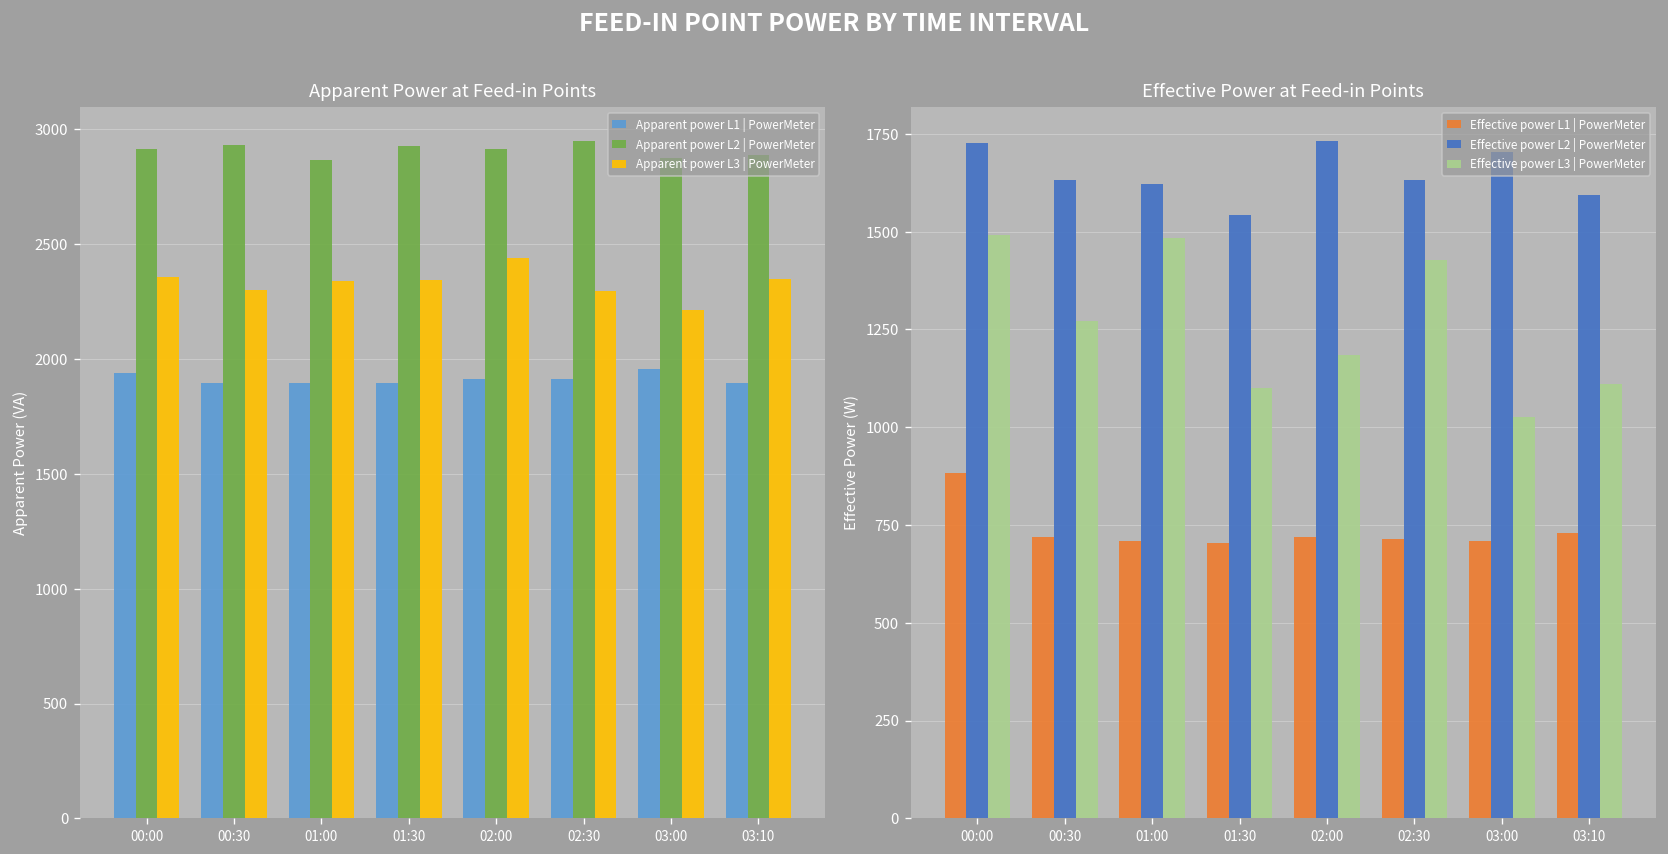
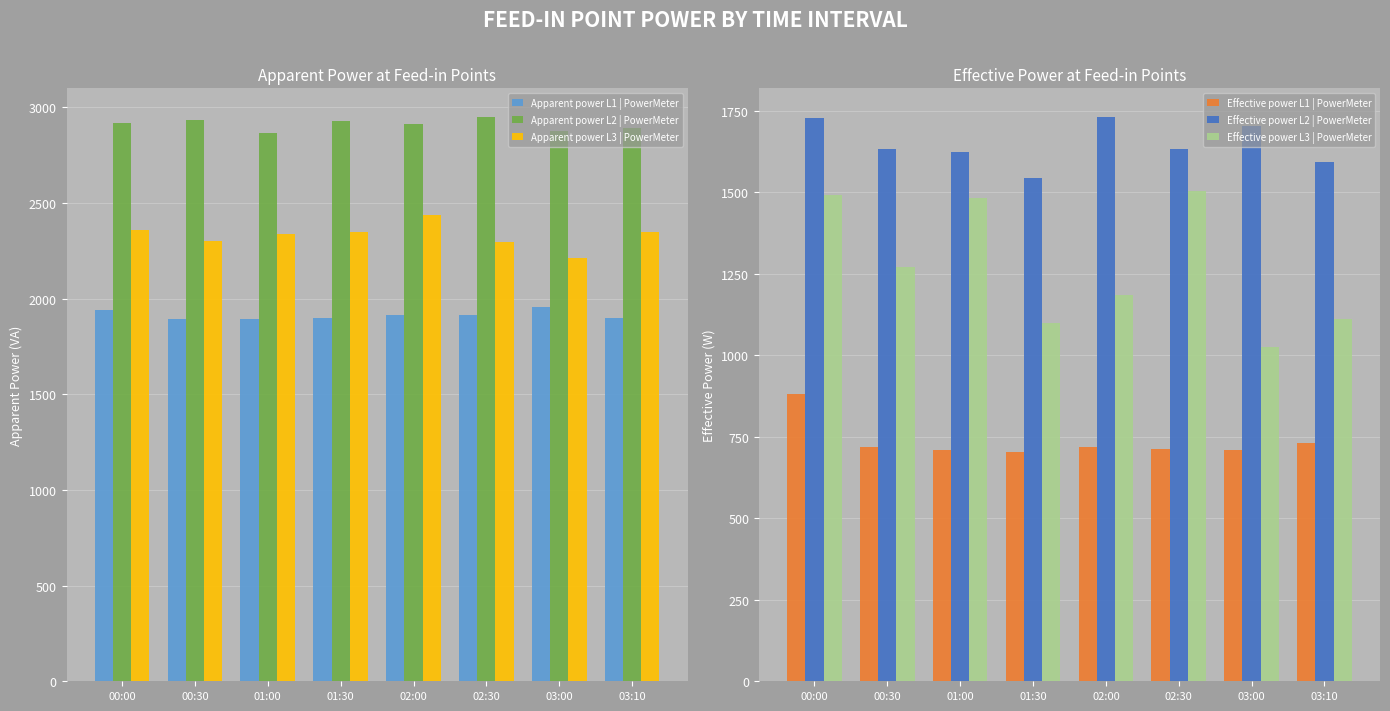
Effective Power at Feed-in Points, Effective power L3 | PowerMeter, 02:30: 1430 -> 1500
